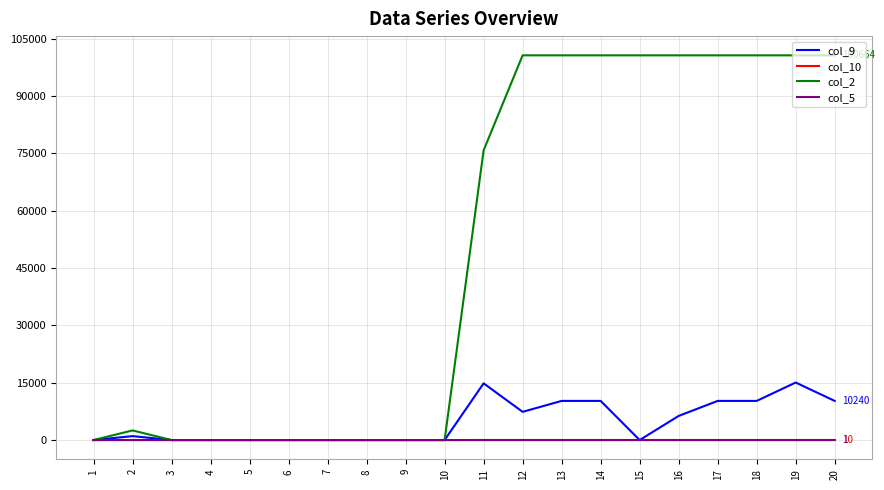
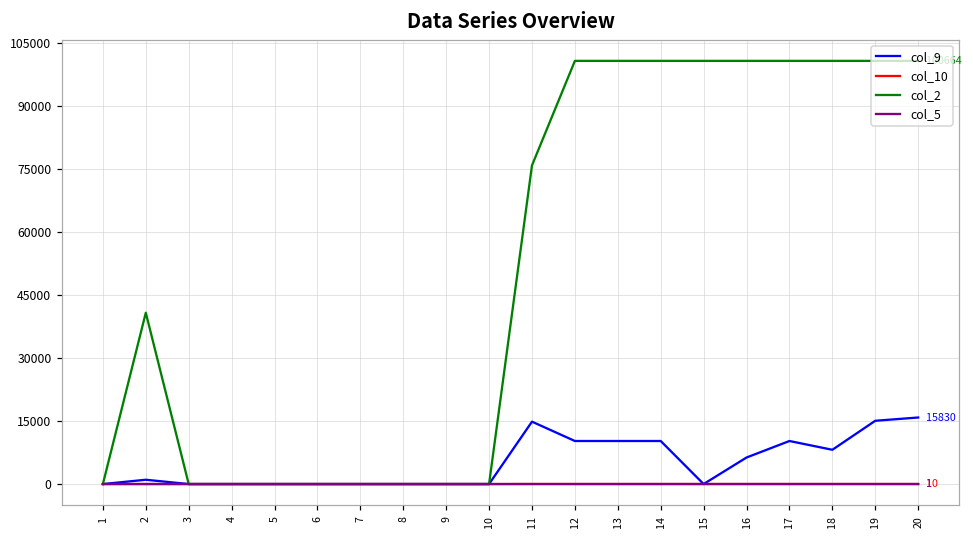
col_2, 2: 3000 -> 41000
col_9, 12: 7000 -> 10000
col_9, 18: 10000 -> 8000
col_9, 20: 10240 -> 15830
